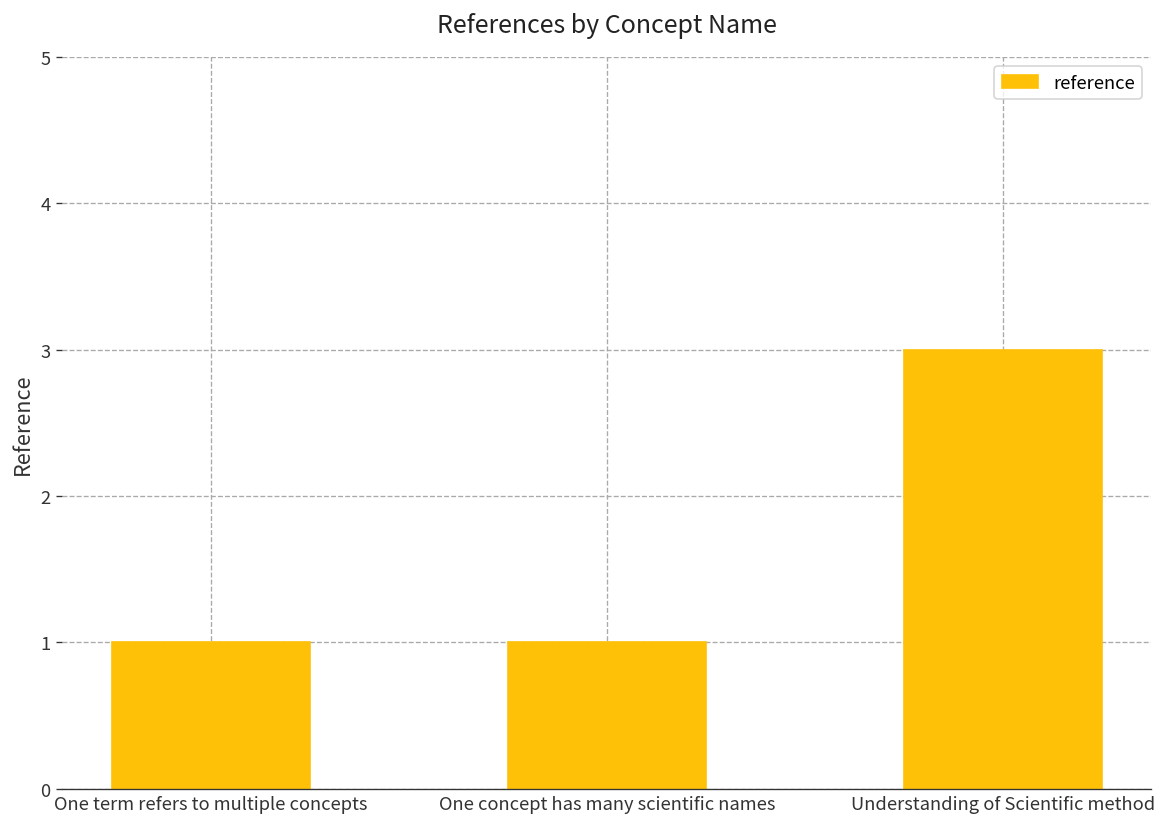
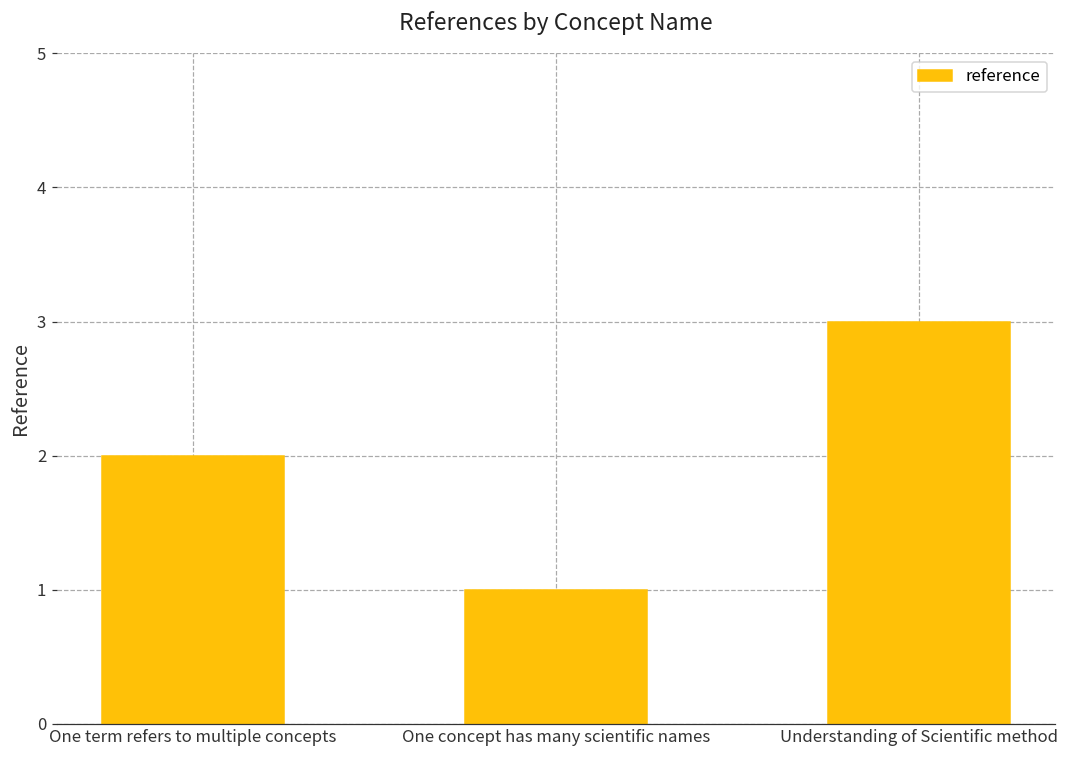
One term refers to multiple concepts: 1 -> 2
